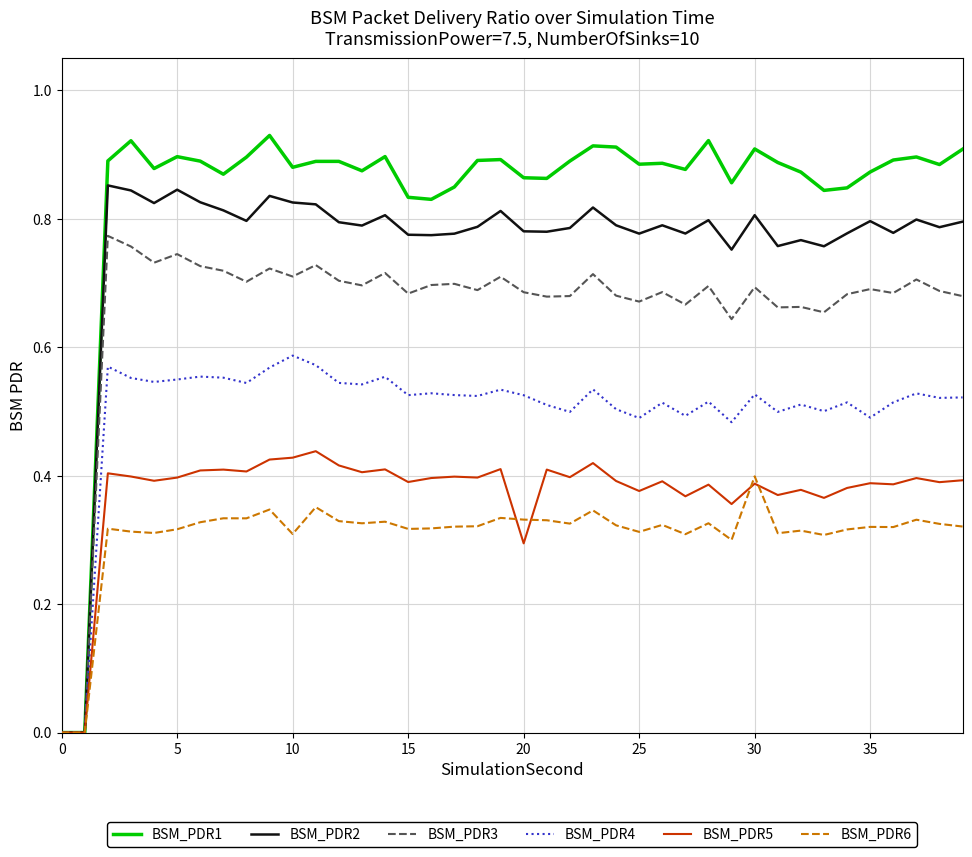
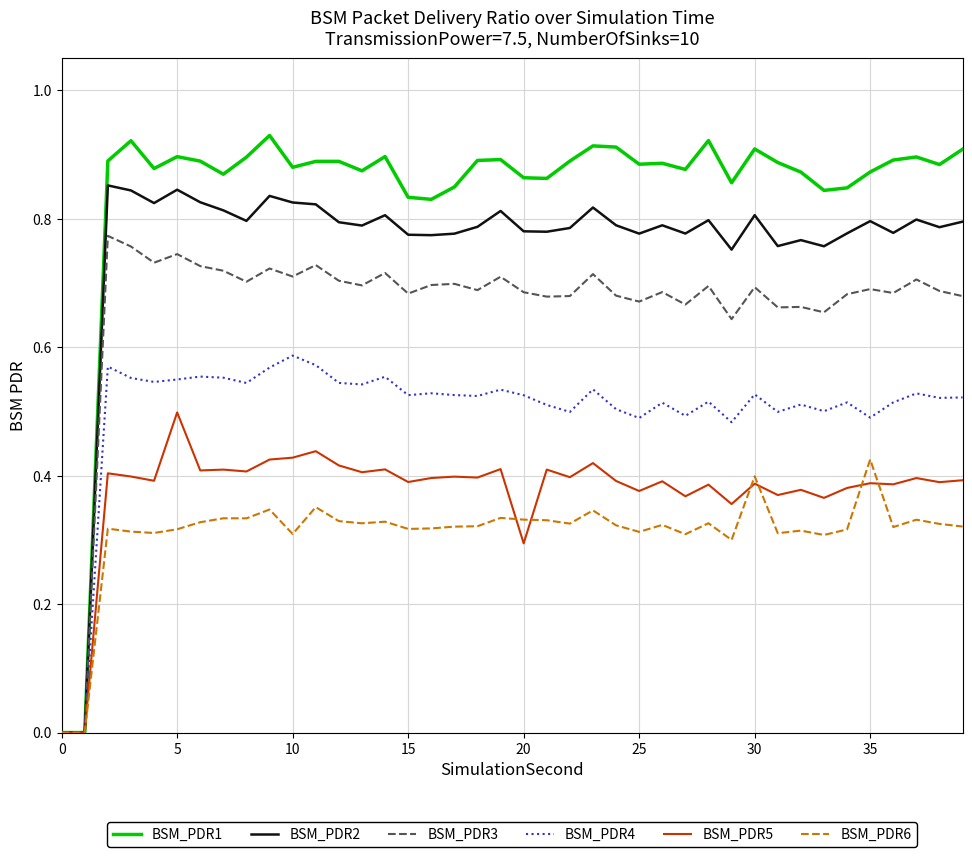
BSM_PDR5, 5: 0.40 -> 0.50
BSM_PDR6, 35: 0.32 -> 0.43
